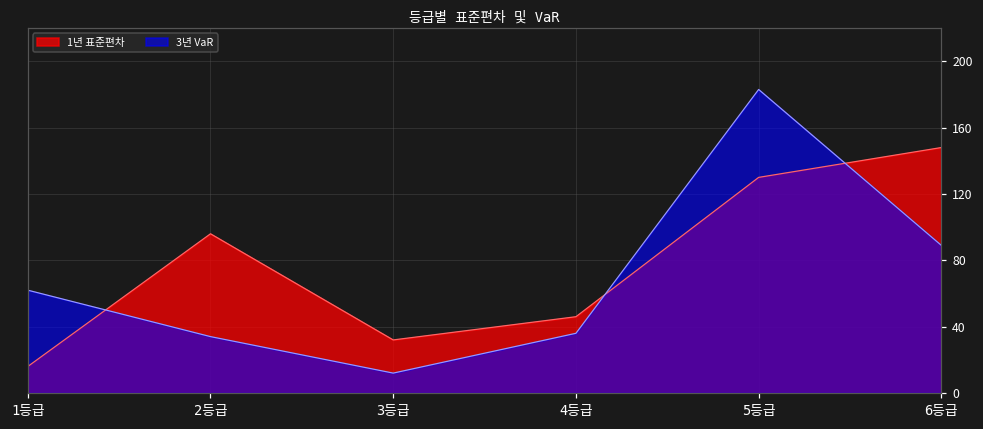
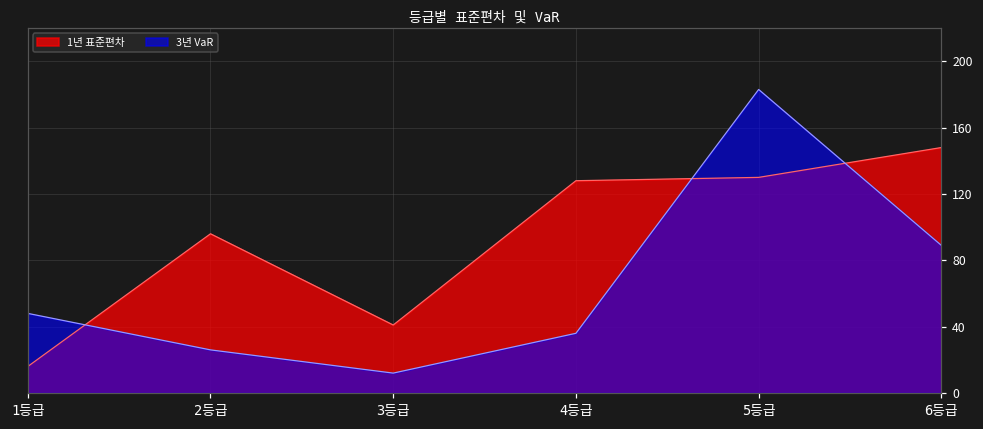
3년 VaR, 1등급: 62 -> 48
3년 VaR, 2등급: 34 -> 26
1년 표준편차, 3등급: 32 -> 41
1년 표준편차, 4등급: 46 -> 128
